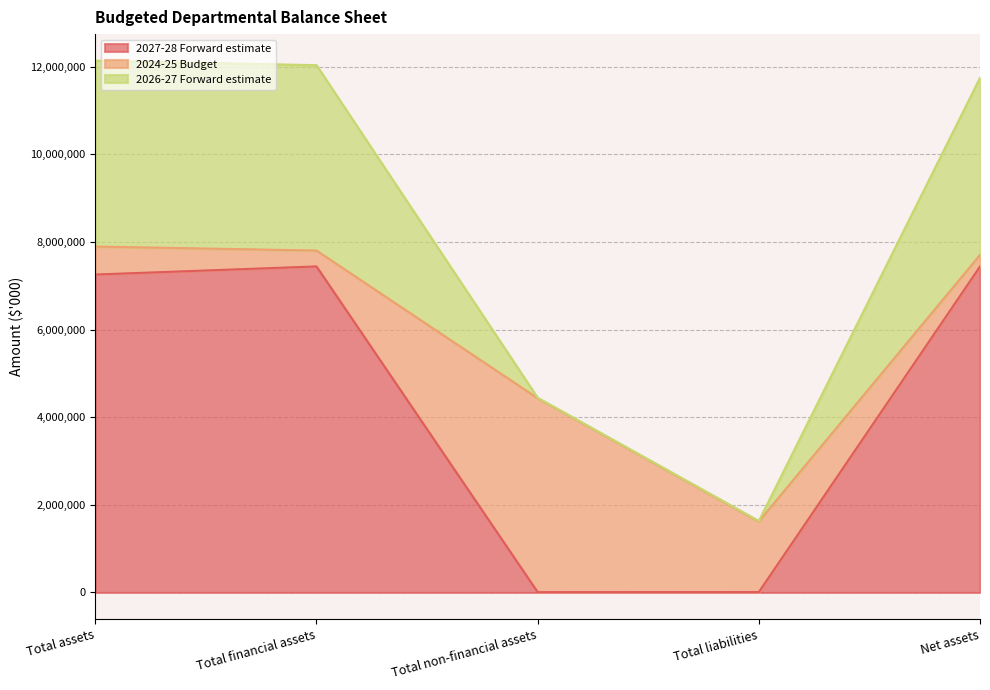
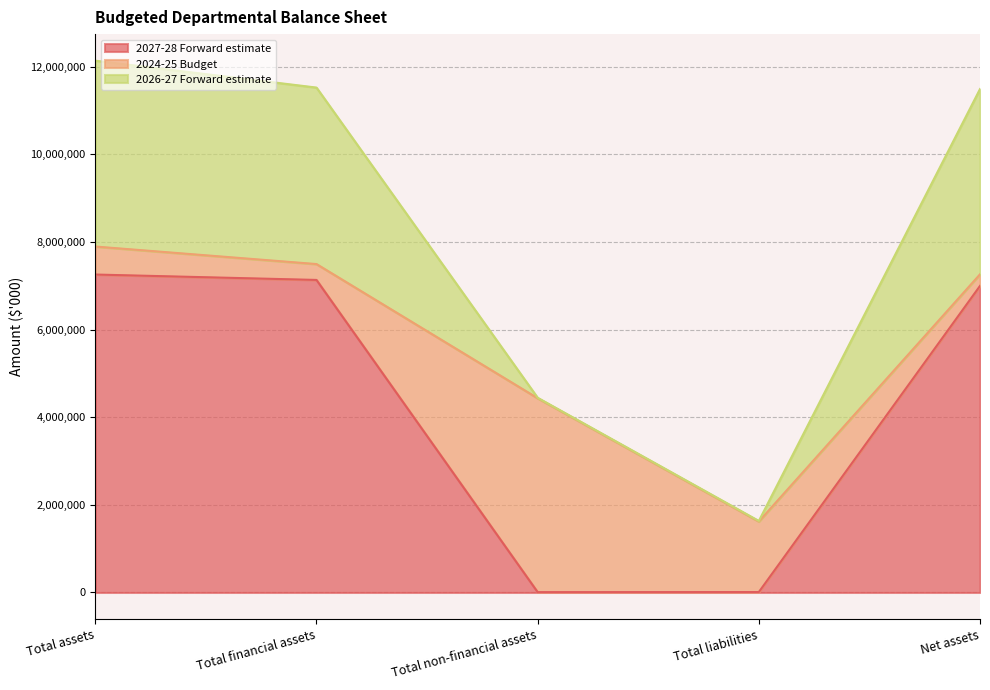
2027-28 Forward estimate, Total financial assets: 7,400,000 -> 7,100,000
2026-27 Forward estimate, Total financial assets: 4,200,000 -> 4,000,000
2027-28 Forward estimate, Net assets: 7,400,000 -> 7,000,000
2026-27 Forward estimate, Net assets: 4,000,000 -> 4,200,000
